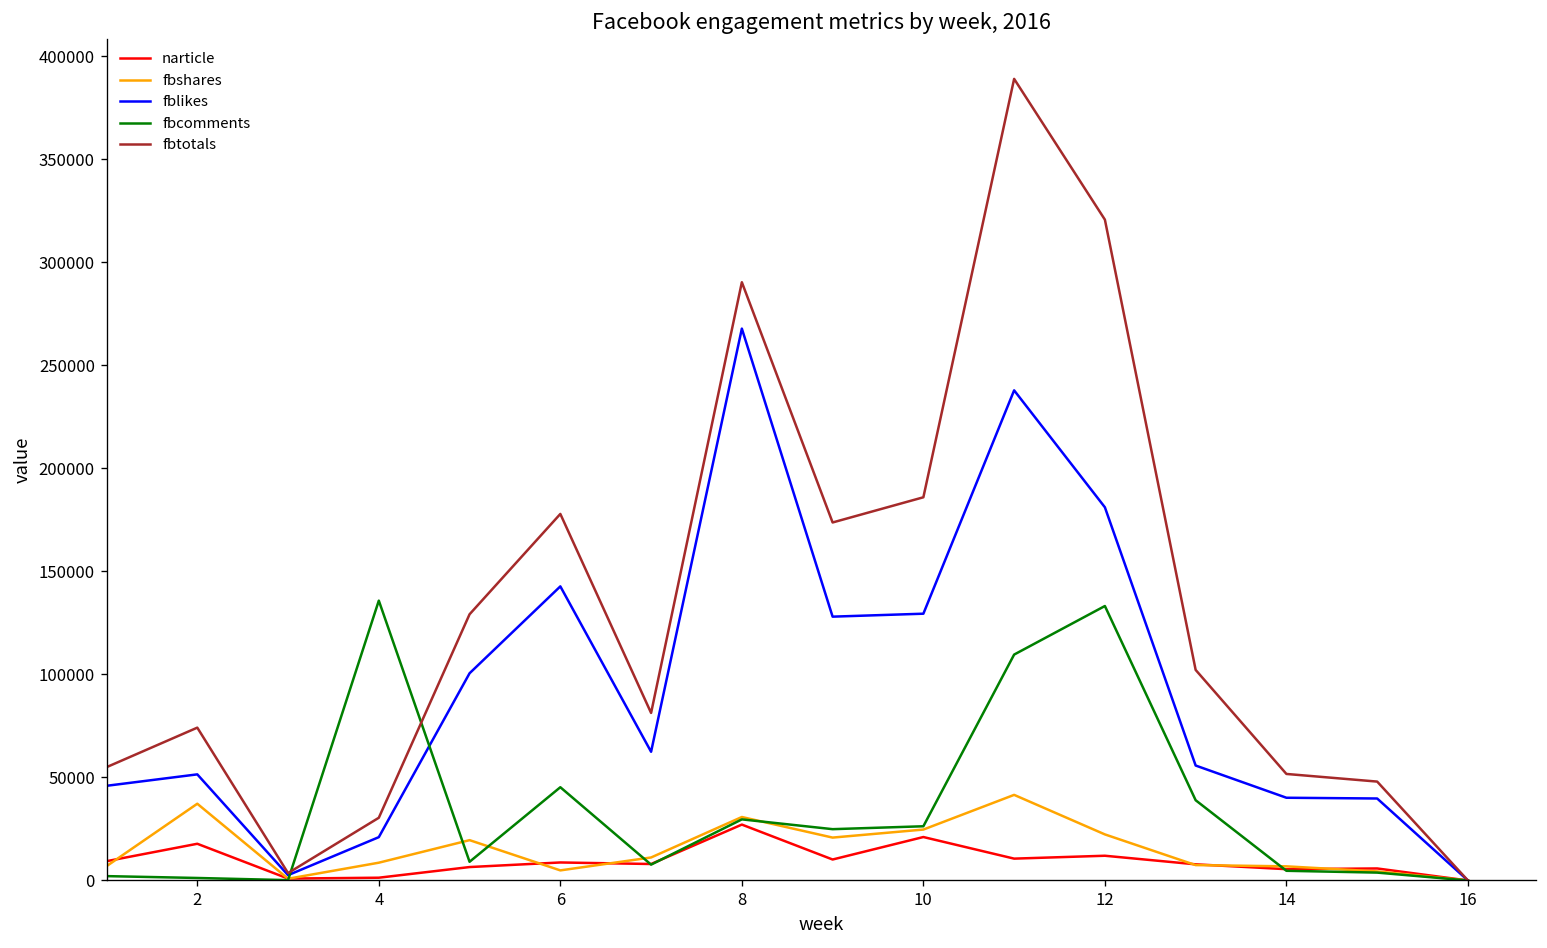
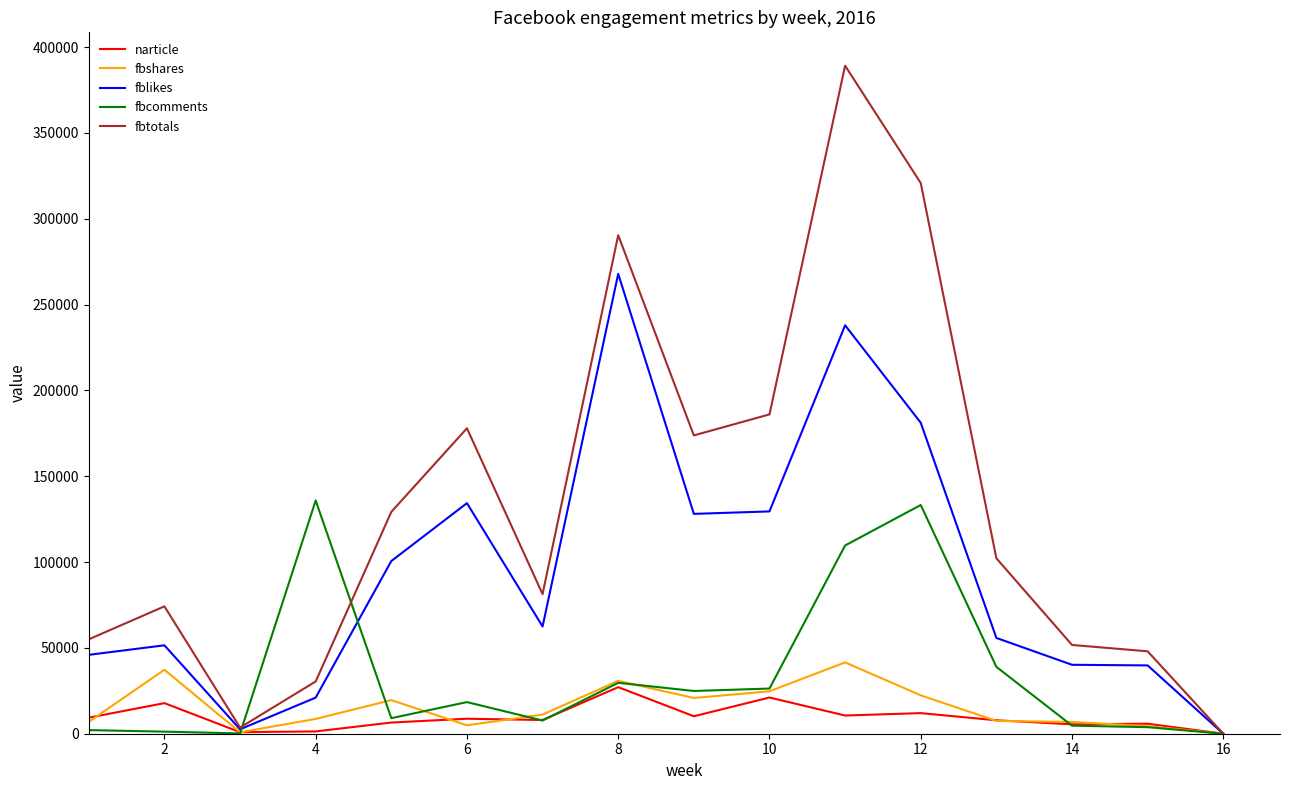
fblikes, 6: 143000 -> 134000
fbcomments, 6: 45000 -> 18000
